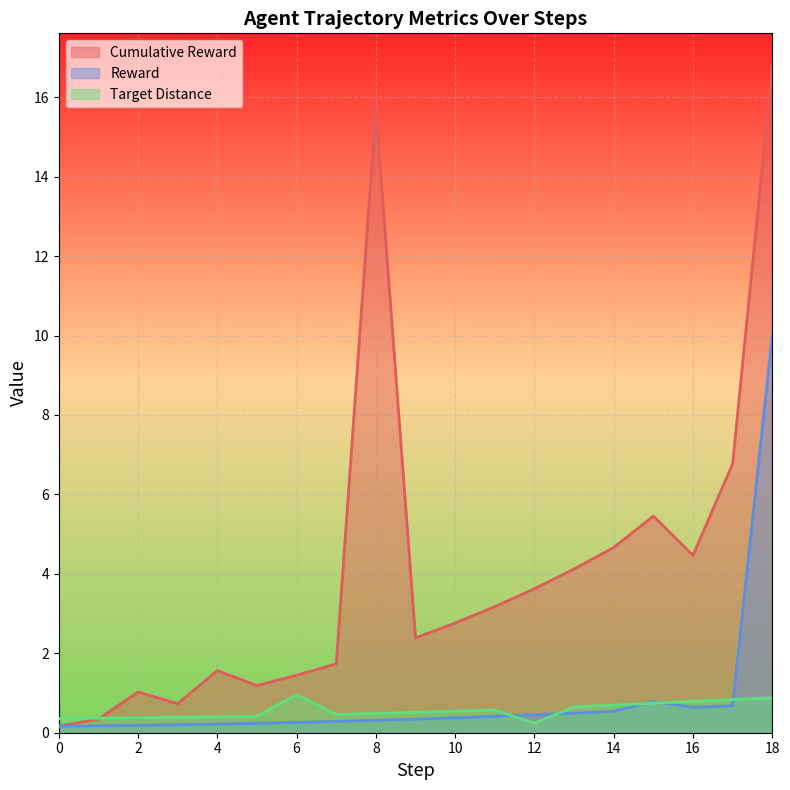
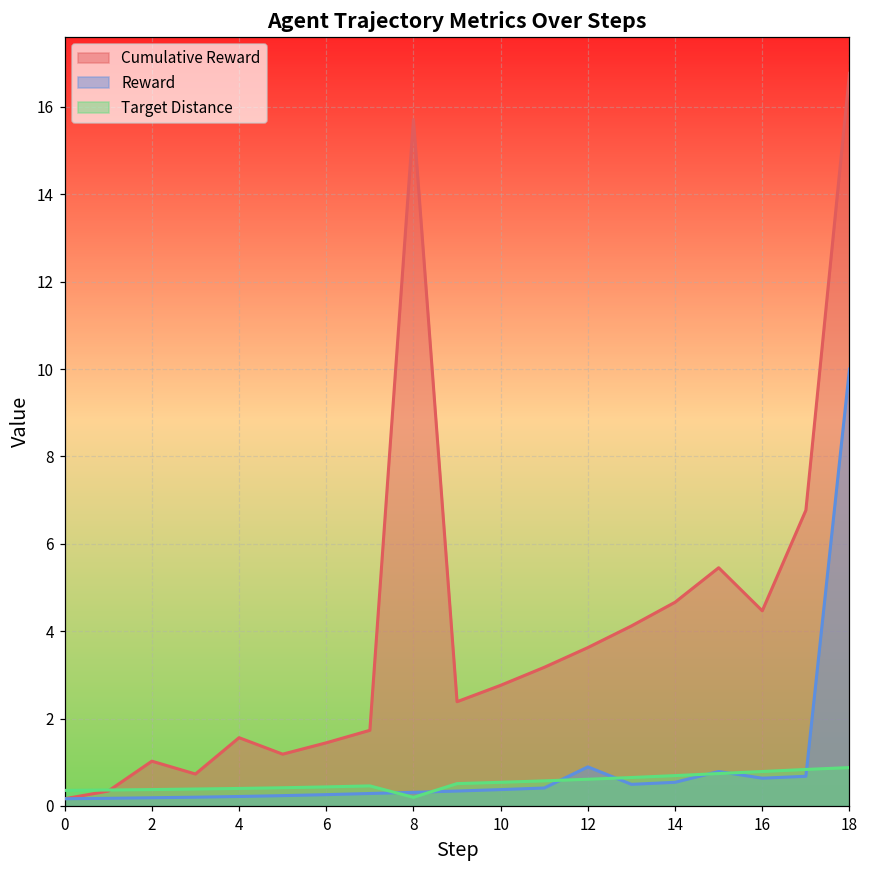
Target Distance, 6: 1.0 -> 0.4
Target Distance, 8: 0.5 -> 0.2
Reward, 12: 0.5 -> 0.9
Target Distance, 12: 0.2 -> 0.6
